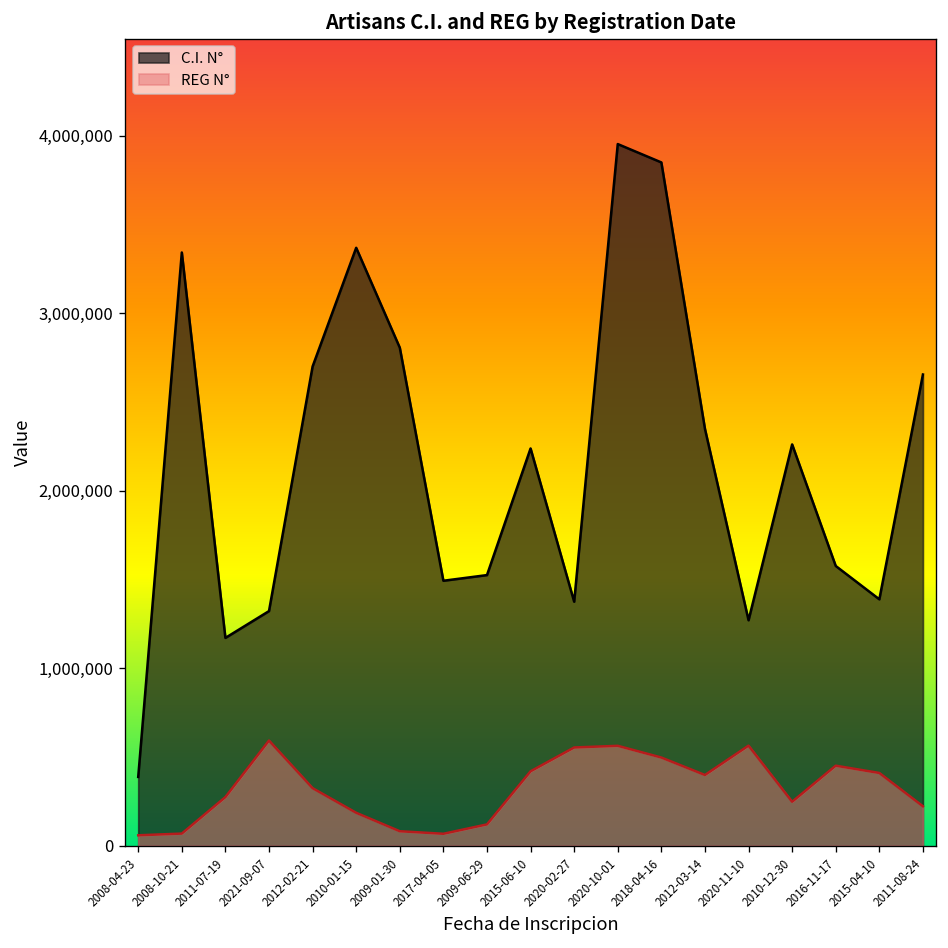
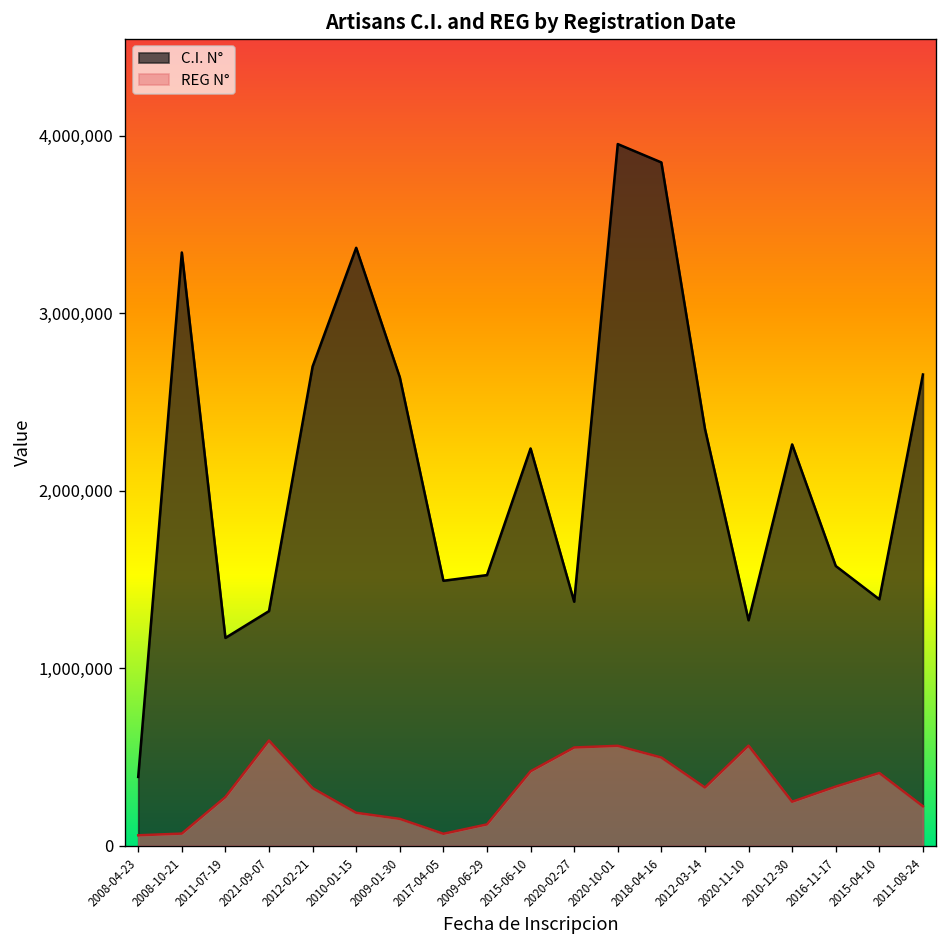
C.I. N°, 2009-01-30: 2,810,000 -> 2,640,000
REG N°, 2009-01-30: 80,000 -> 150,000
REG N°, 2012-03-14: 400,000 -> 330,000
REG N°, 2016-11-17: 450,000 -> 330,000
